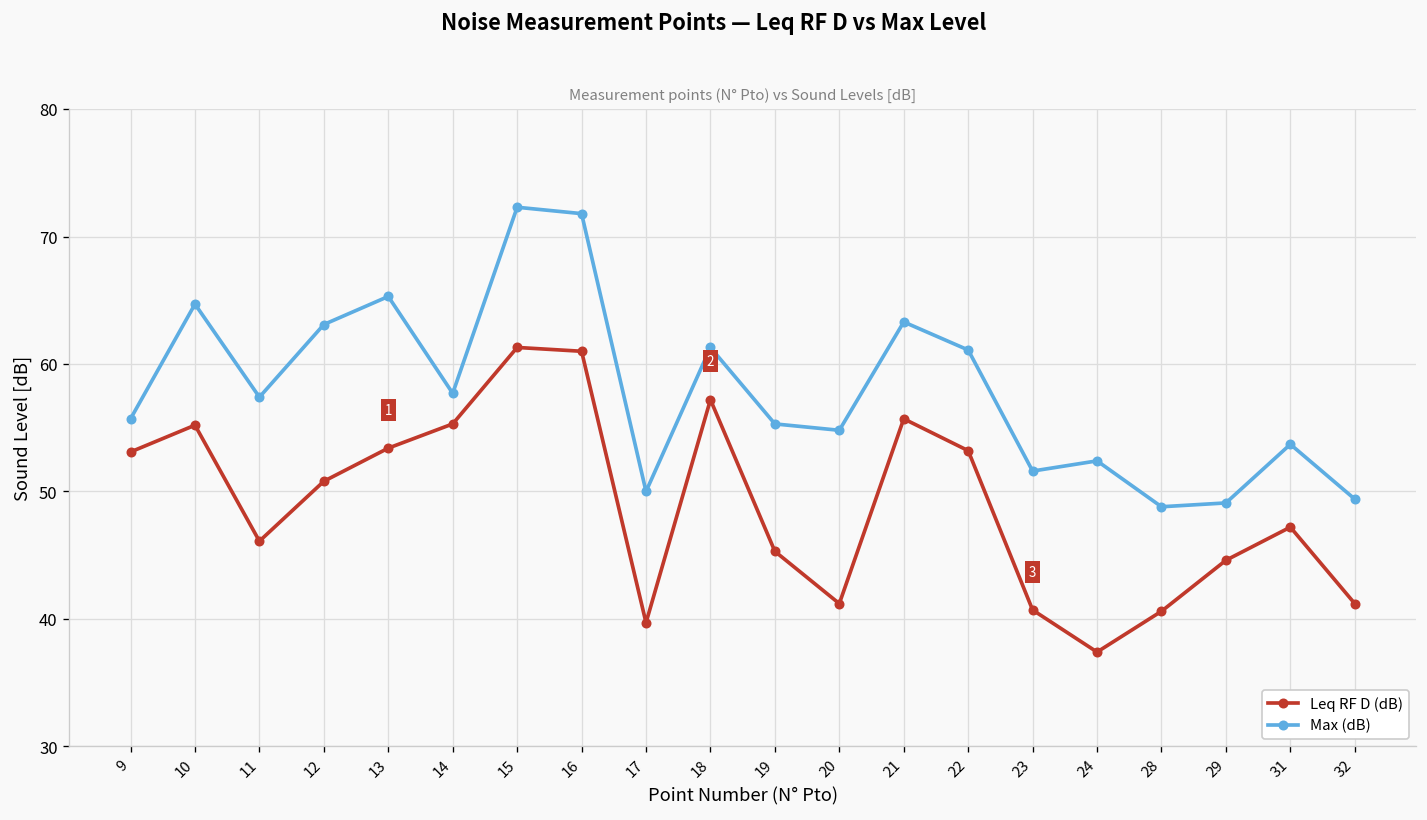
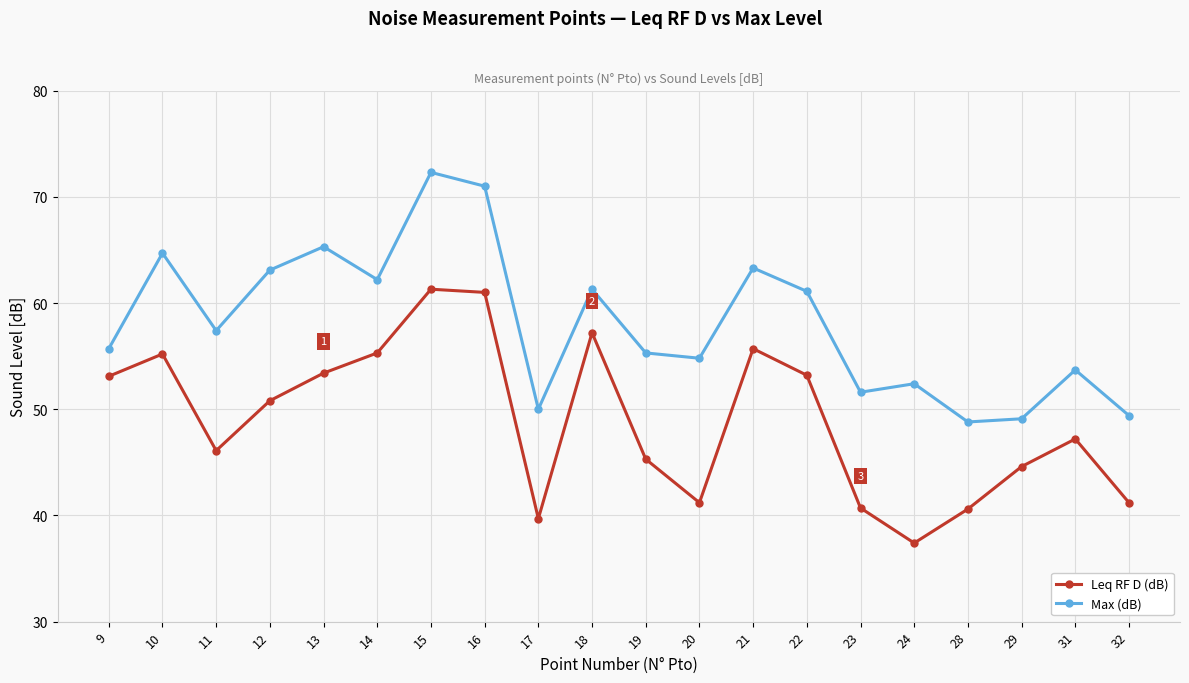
Max (dB), 14: 57.7 -> 62.2
Max (dB), 16: 71.8 -> 71.0
